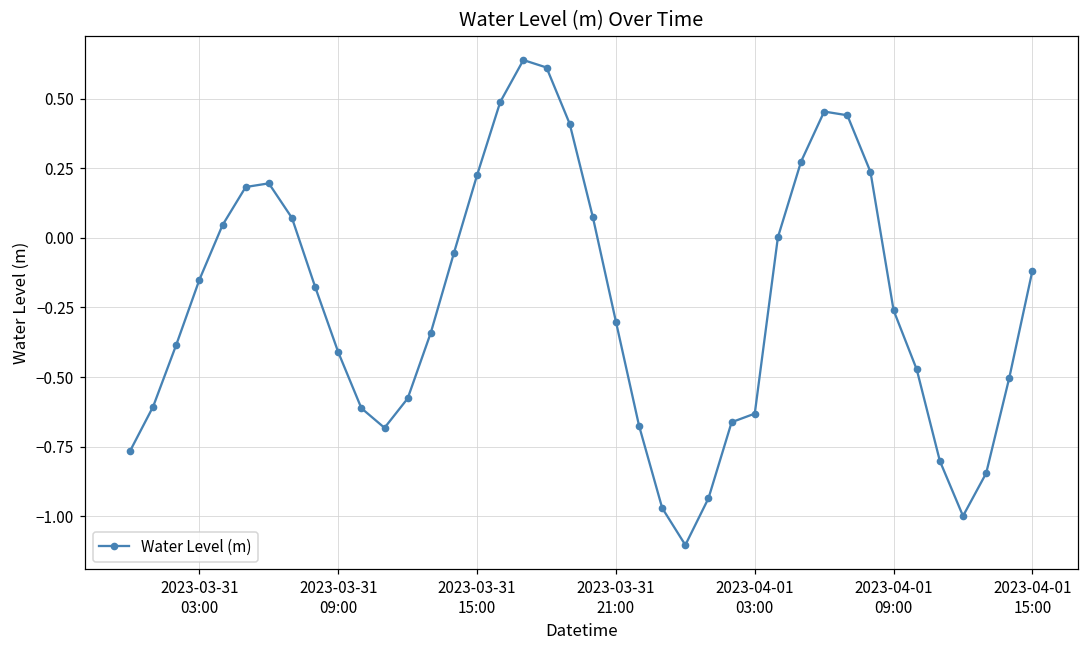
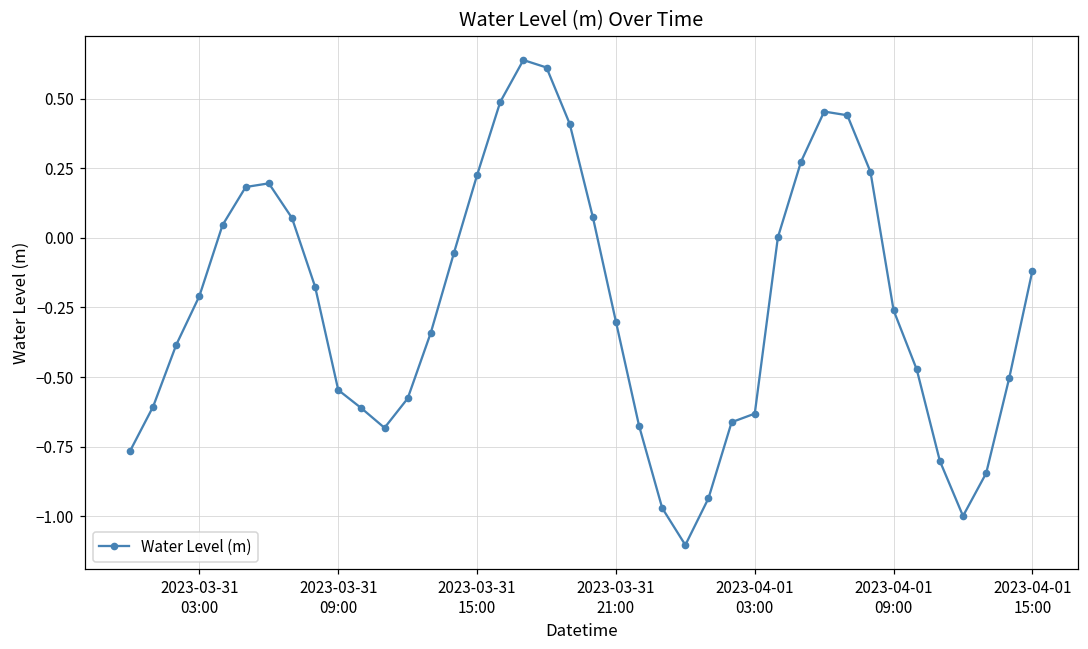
2023-03-31 03:00: -0.15 -> -0.21
2023-03-31 09:00: -0.41 -> -0.55
